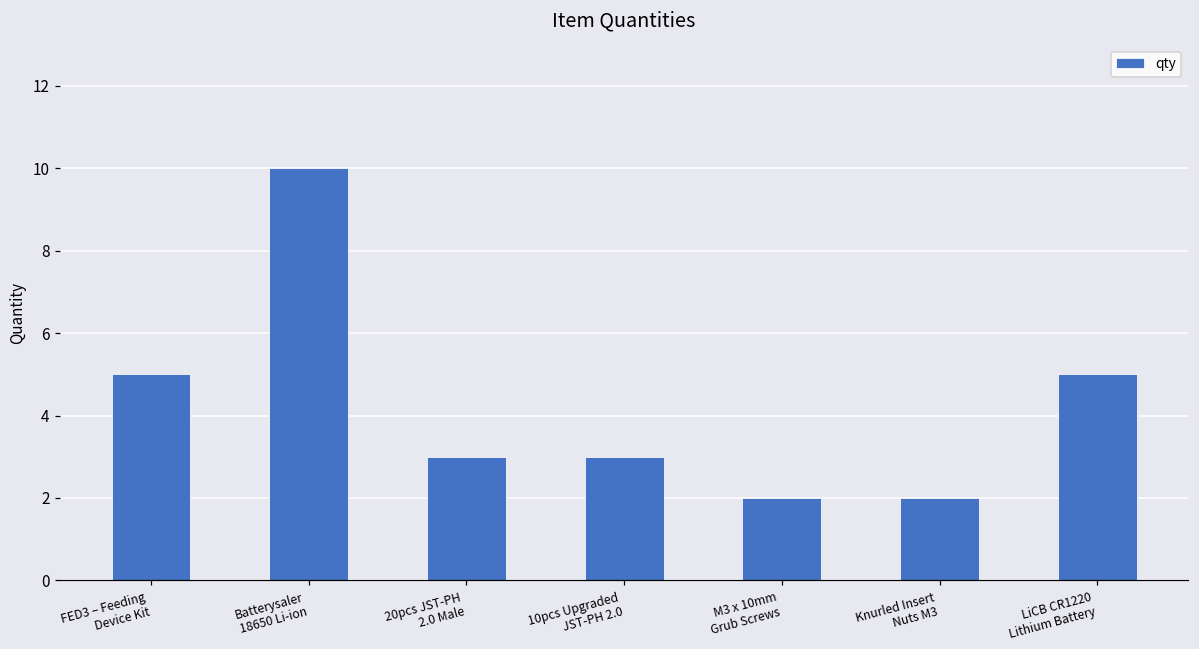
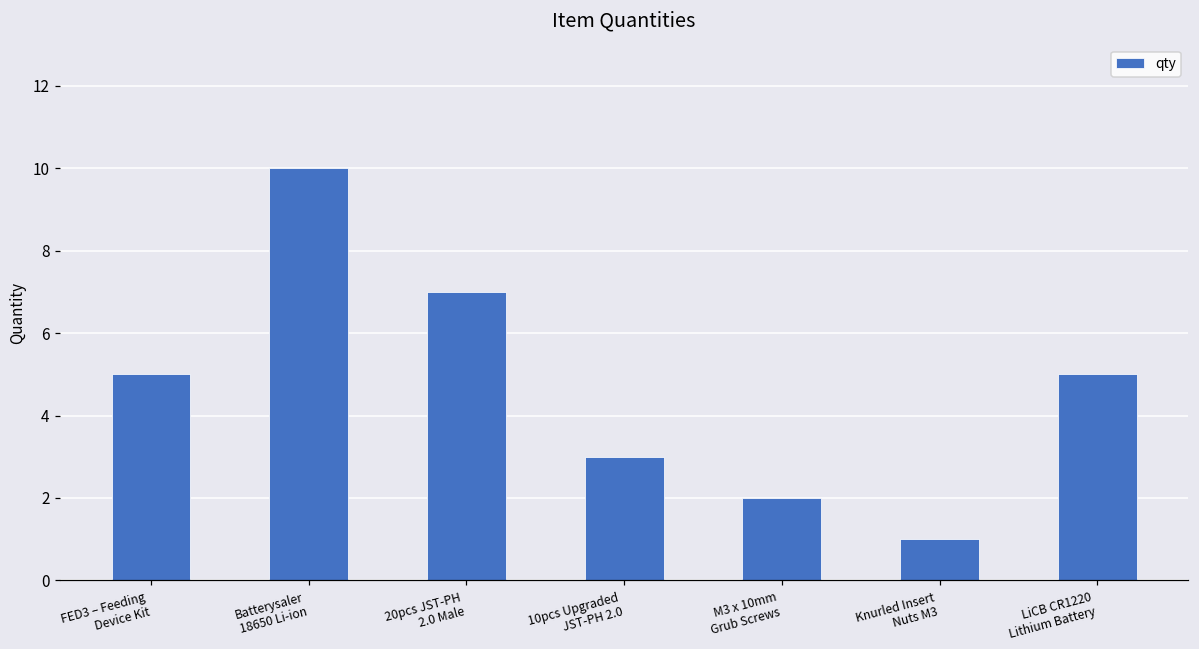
20pcs JST-PH 2.0 Male: 3 -> 7
Knurled Insert Nuts M3: 2 -> 1
